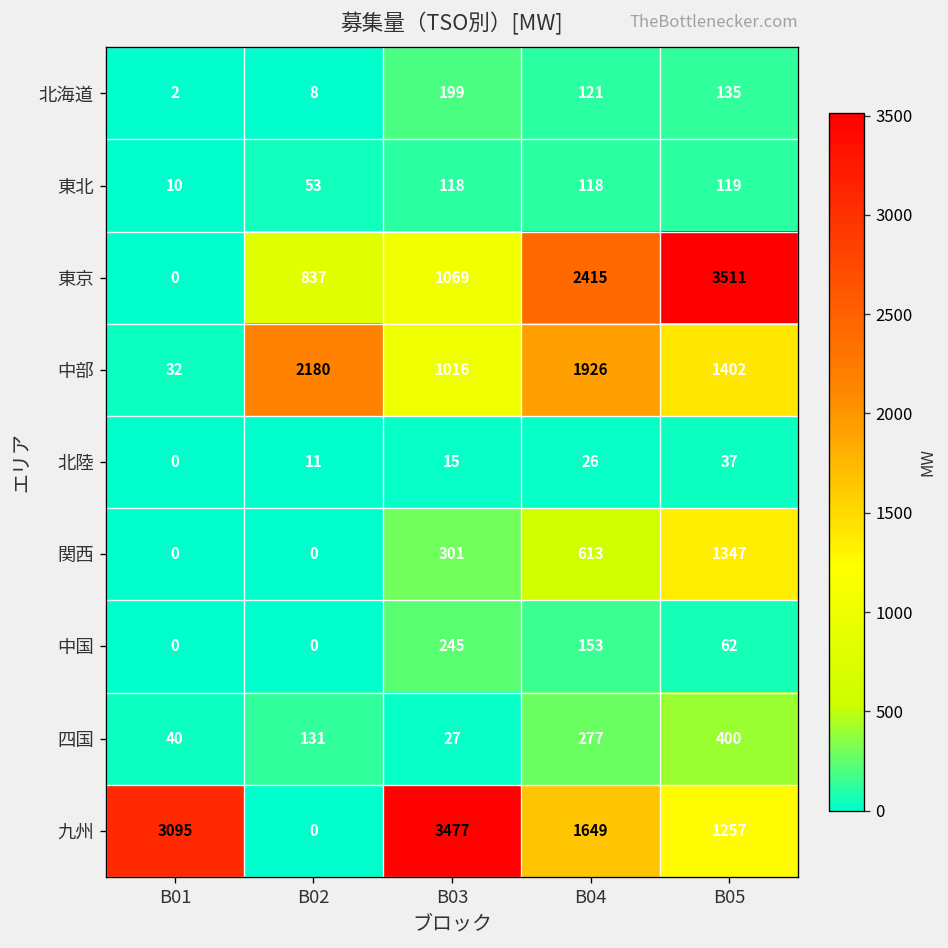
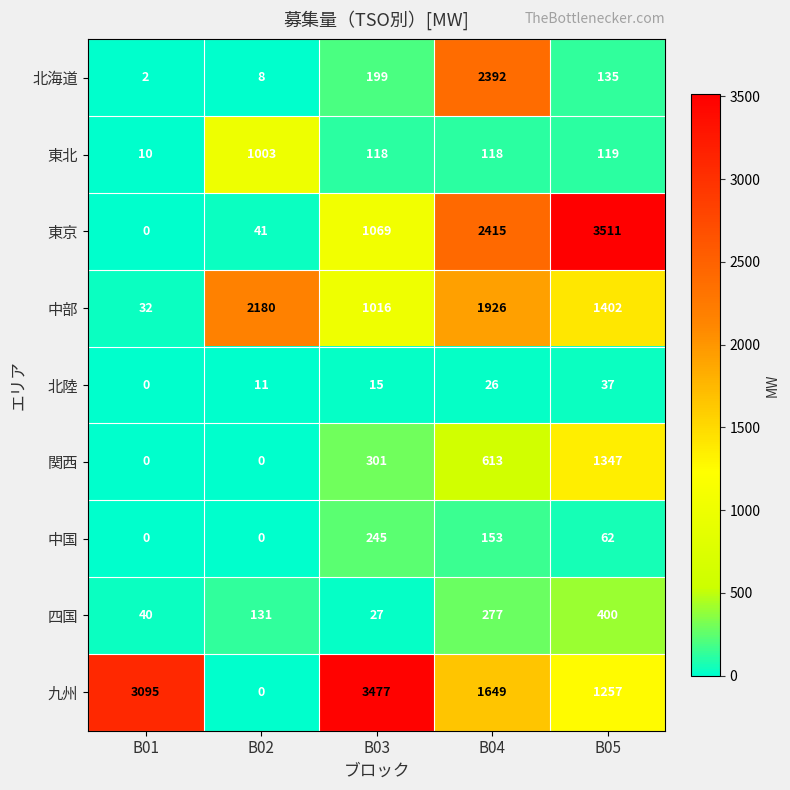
北海道, B04: 121 -> 2392
東北, B02: 53 -> 1003
東京, B02: 837 -> 41
